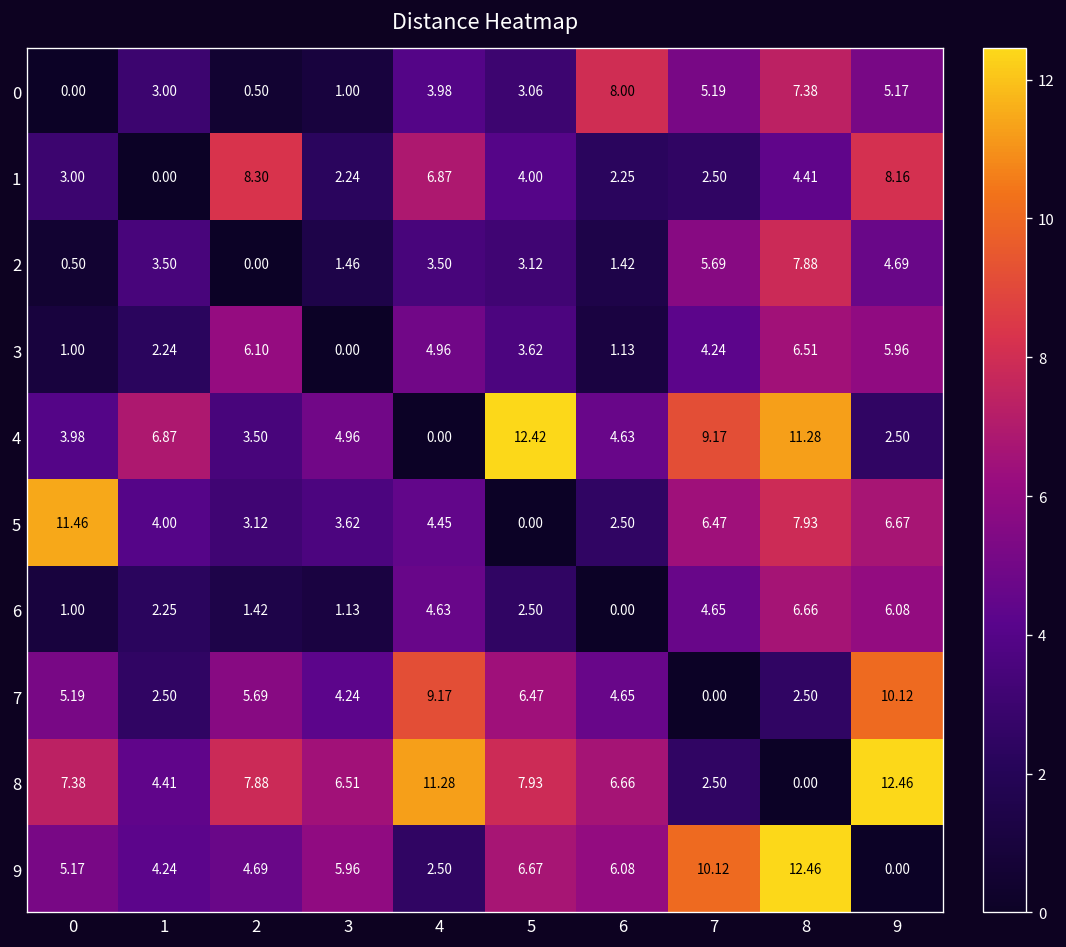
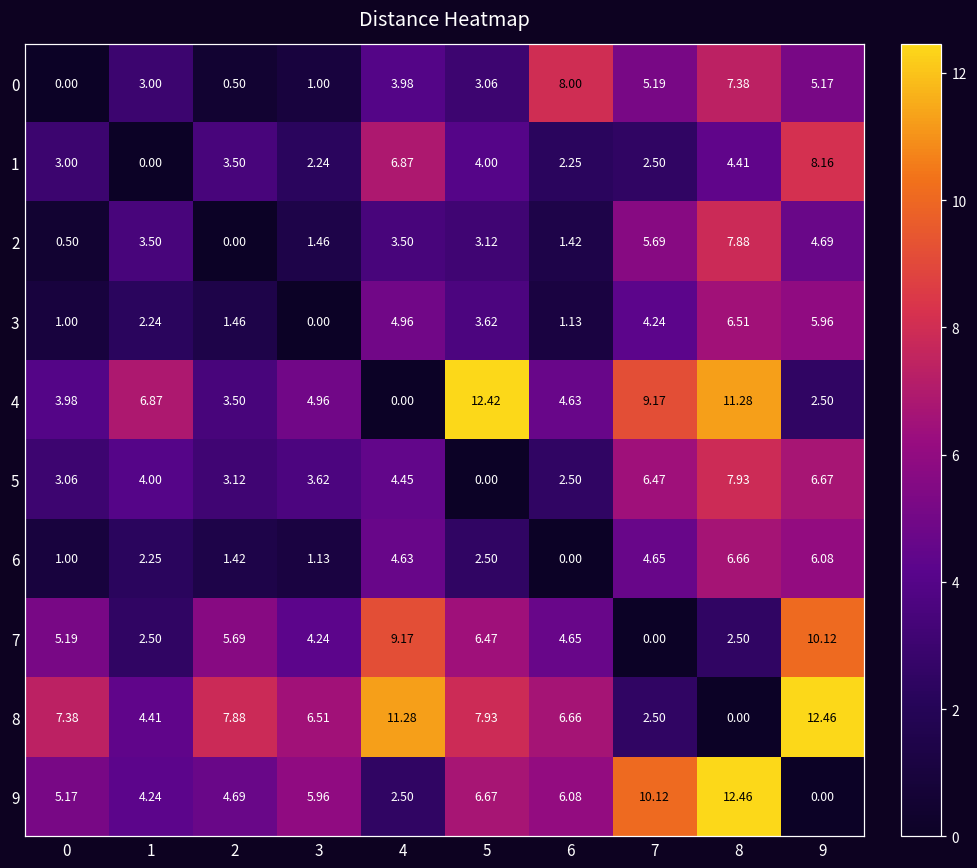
1, 2: 8.30 -> 3.50
3, 2: 6.10 -> 1.46
5, 0: 11.46 -> 3.06
